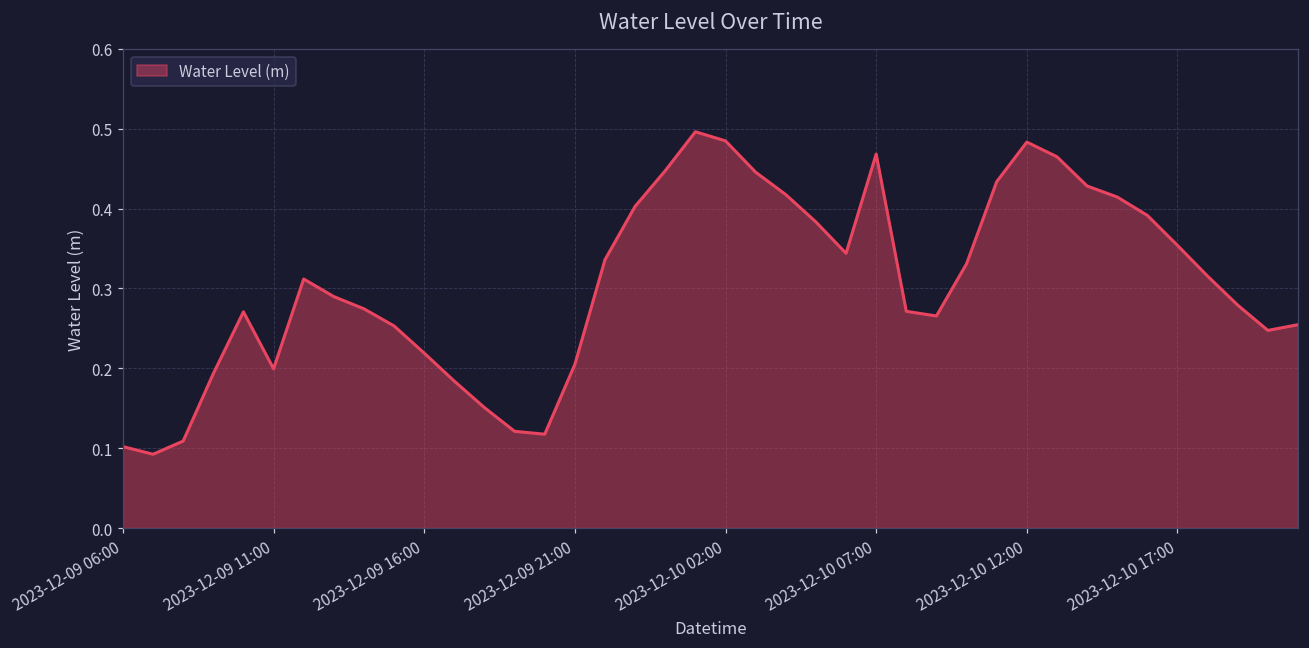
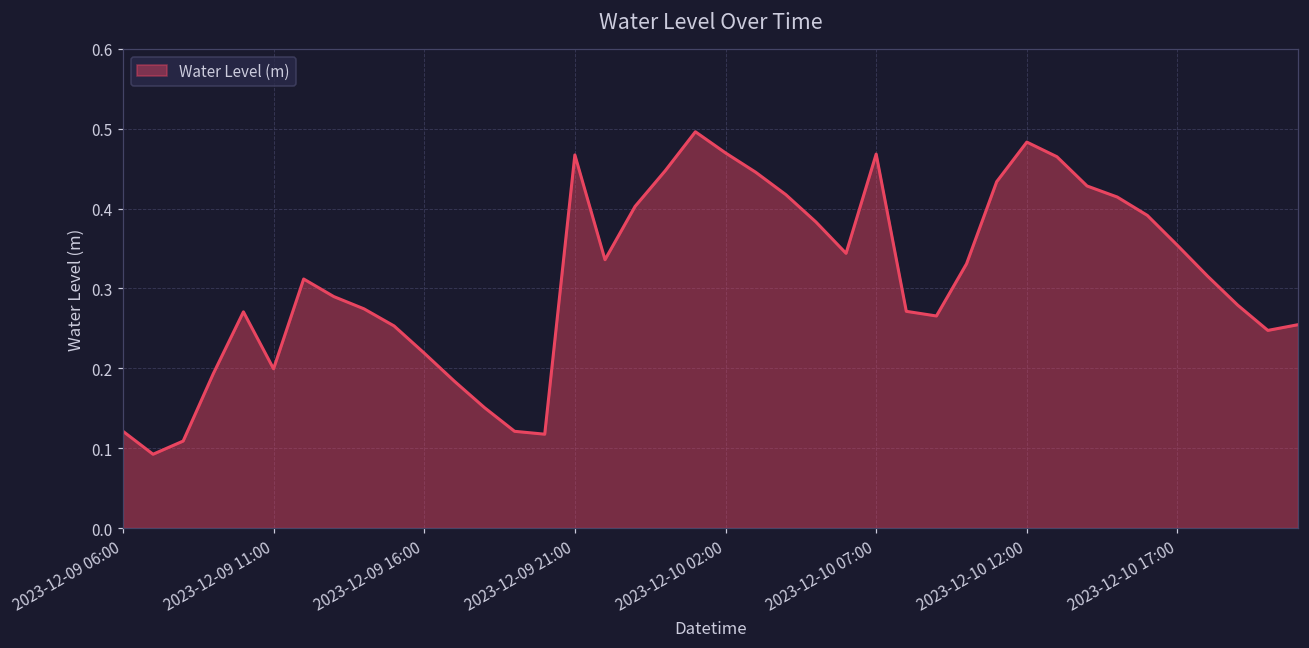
2023-12-09 06:00: 0.10 -> 0.12
2023-12-09 21:00: 0.20 -> 0.47
2023-12-10 02:00: 0.48 -> 0.47
